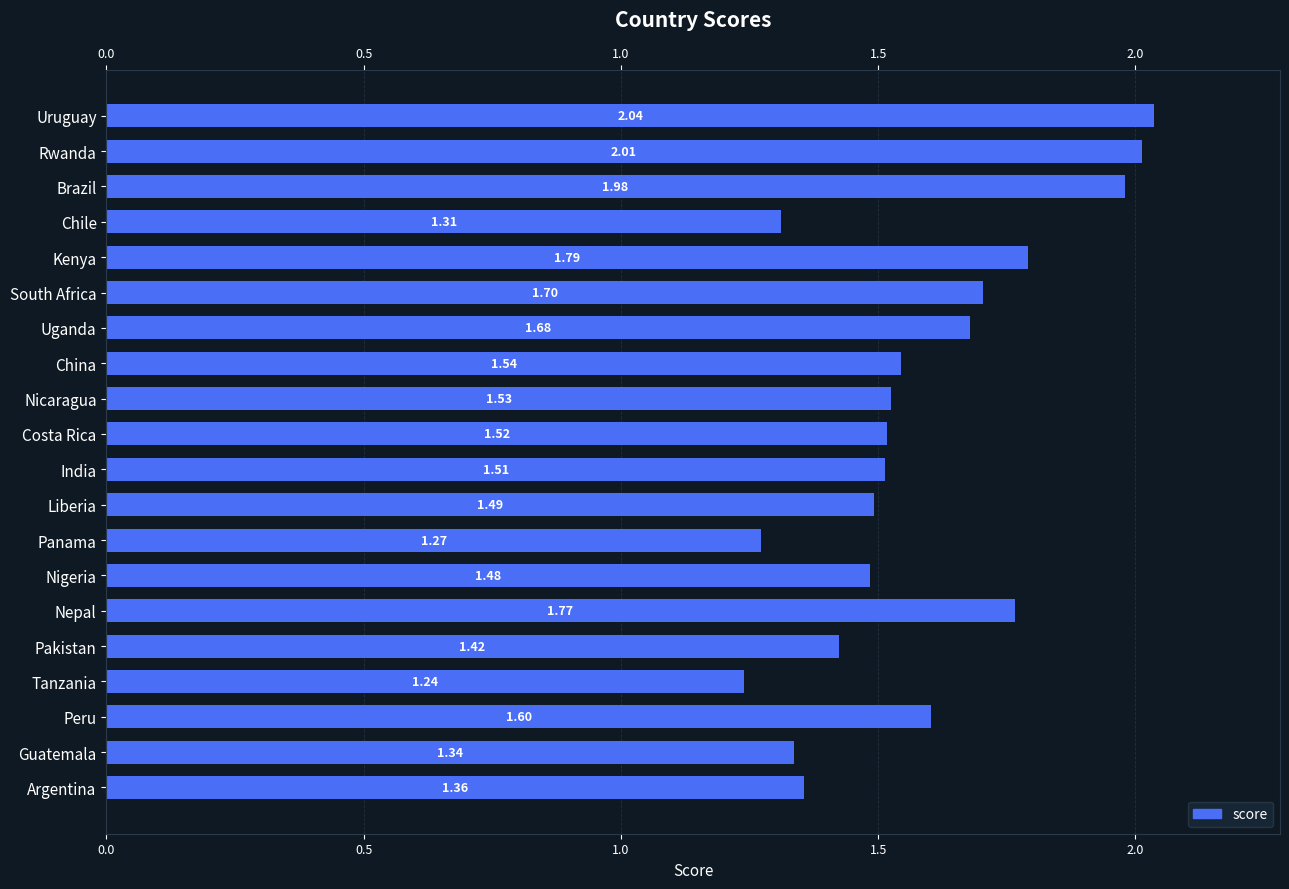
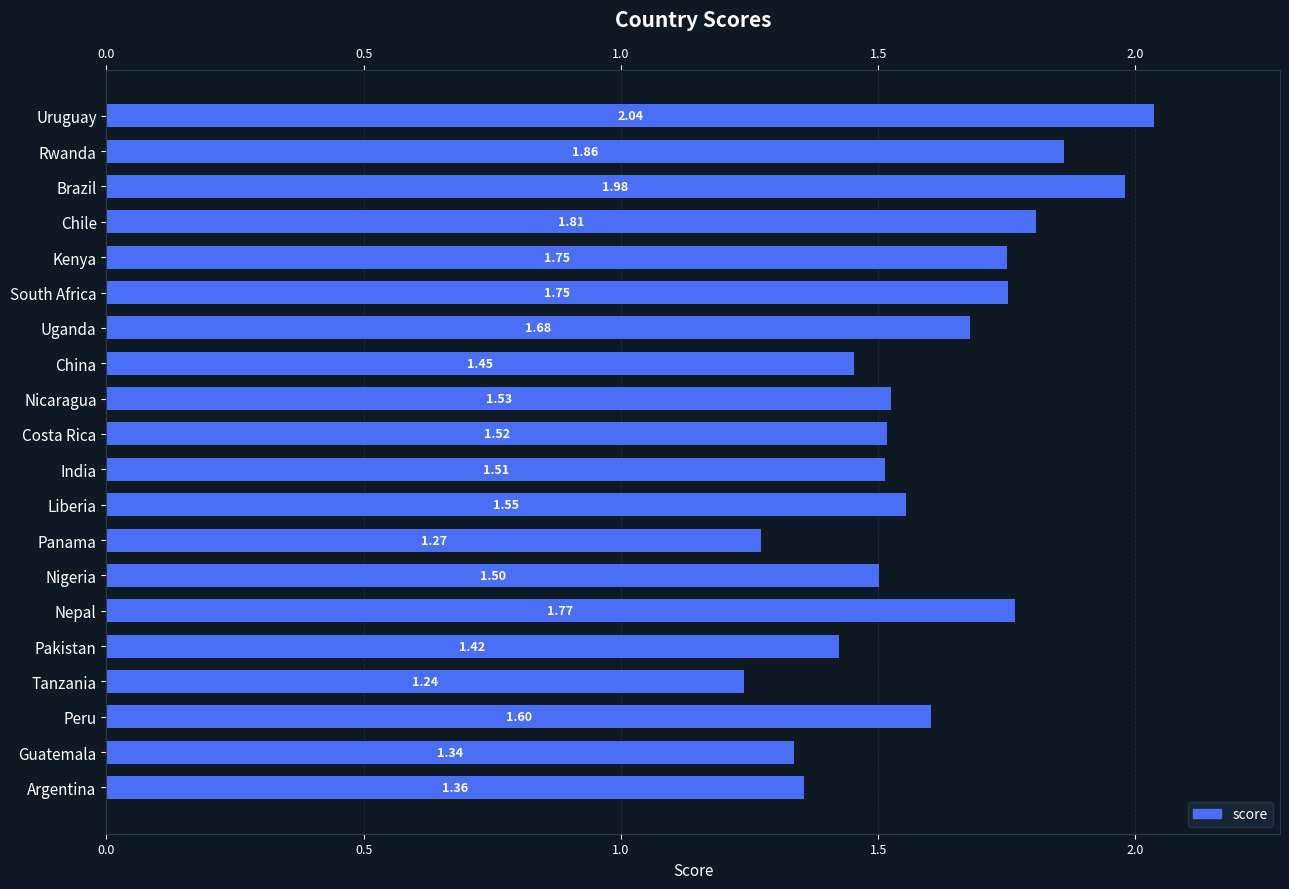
Rwanda: 2.01 -> 1.86
Chile: 1.31 -> 1.81
Kenya: 1.79 -> 1.75
South Africa: 1.70 -> 1.75
China: 1.54 -> 1.45
Liberia: 1.49 -> 1.55
Nigeria: 1.48 -> 1.50
